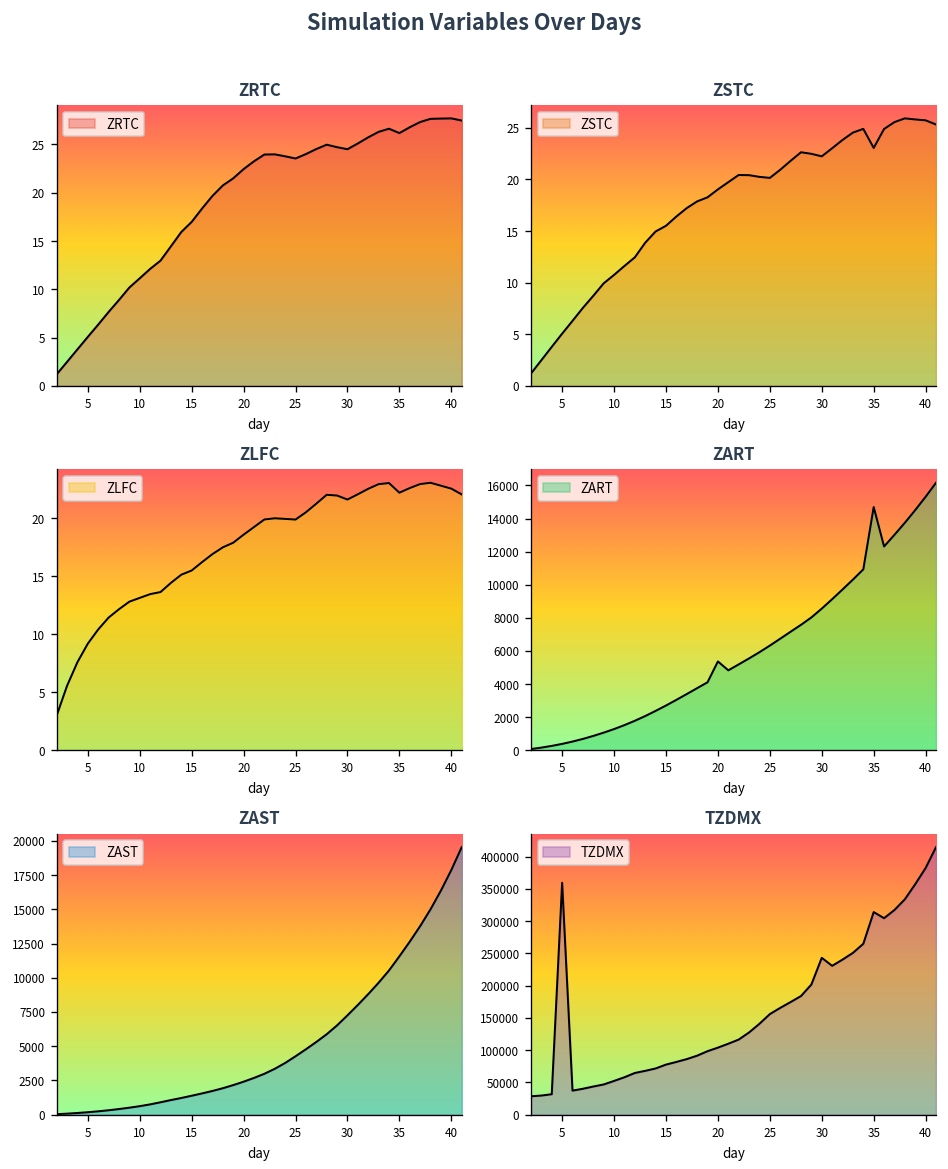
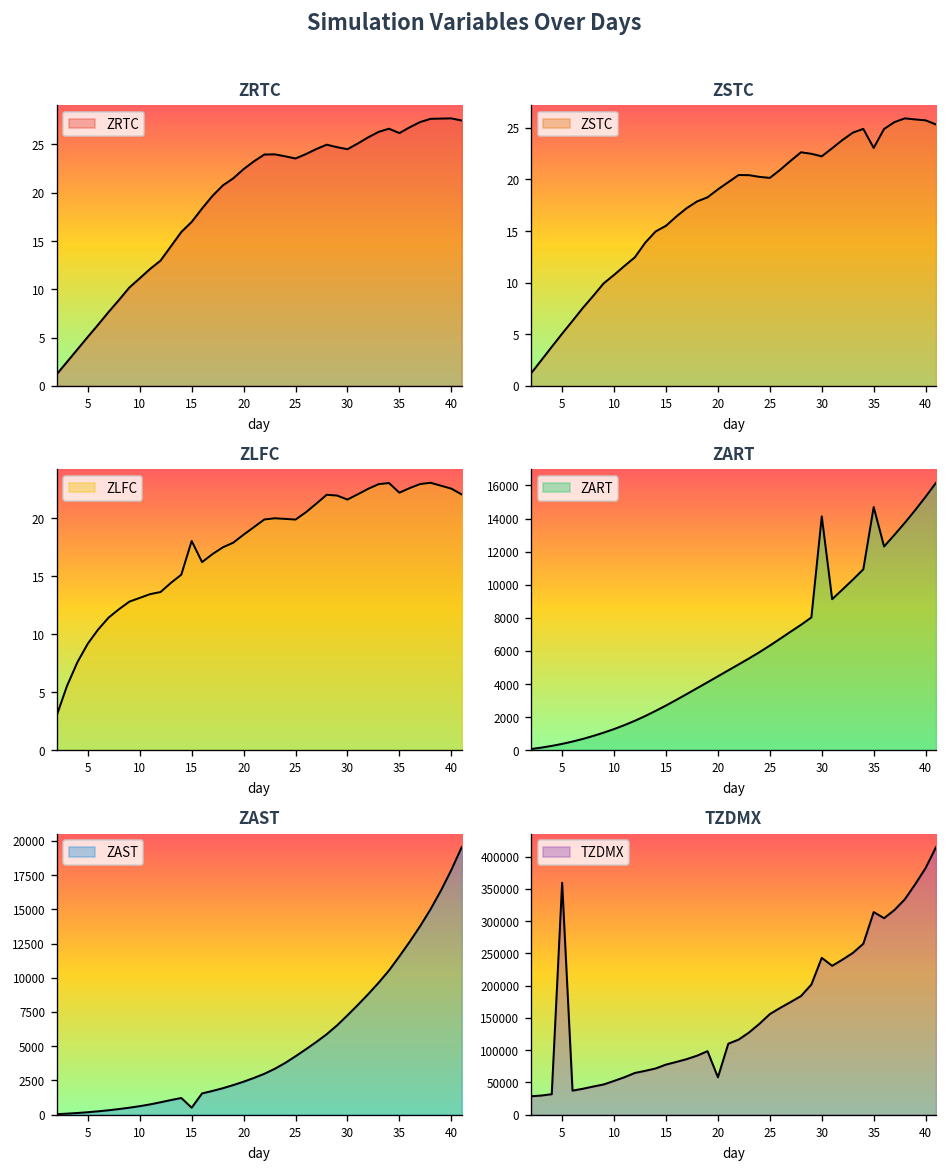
ZLFC, 15: 15 -> 18
ZART, 20: 5400 -> 4500
ZART, 30: 8600 -> 14100
ZAST, 15: 1400 -> 500
TZDMX, 20: 100000 -> 60000
